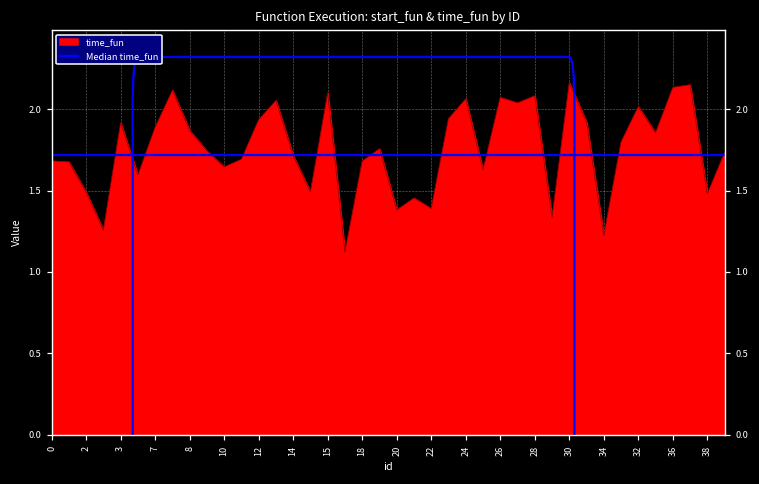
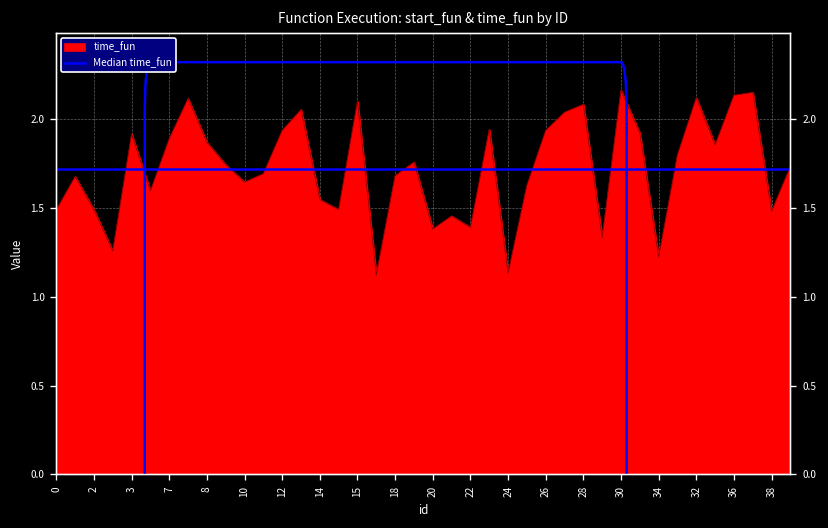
0: 1.68 -> 1.49
14: 1.71 -> 1.55
24: 2.06 -> 1.13
26: 2.07 -> 1.94
32: 2.02 -> 2.12
